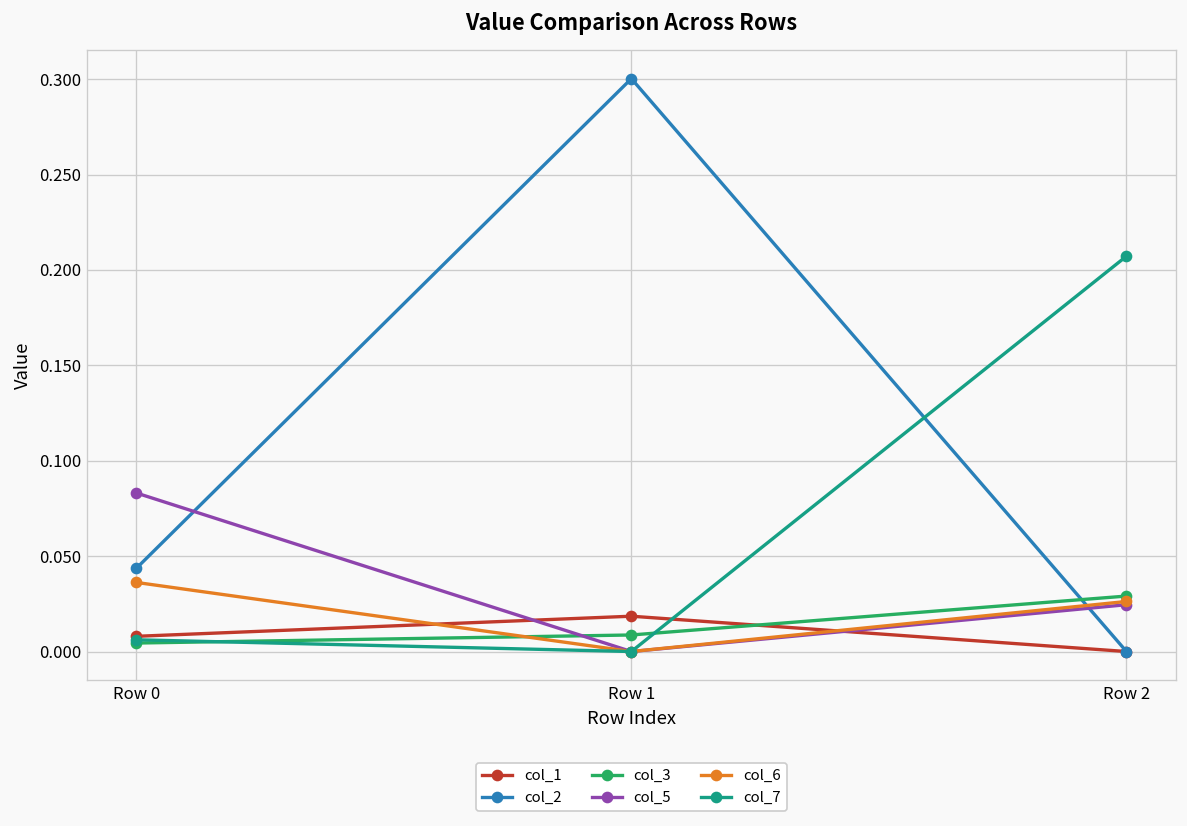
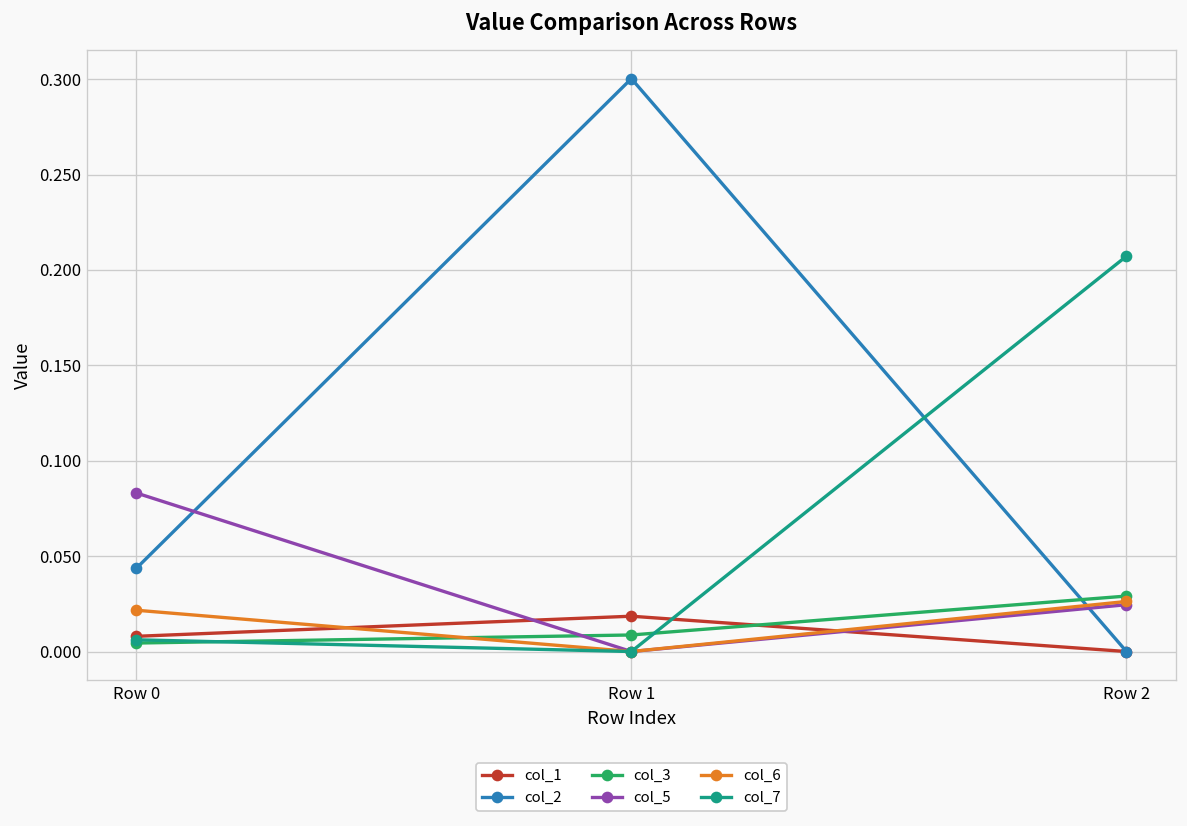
col_6, Row 0: 0.036 -> 0.022
